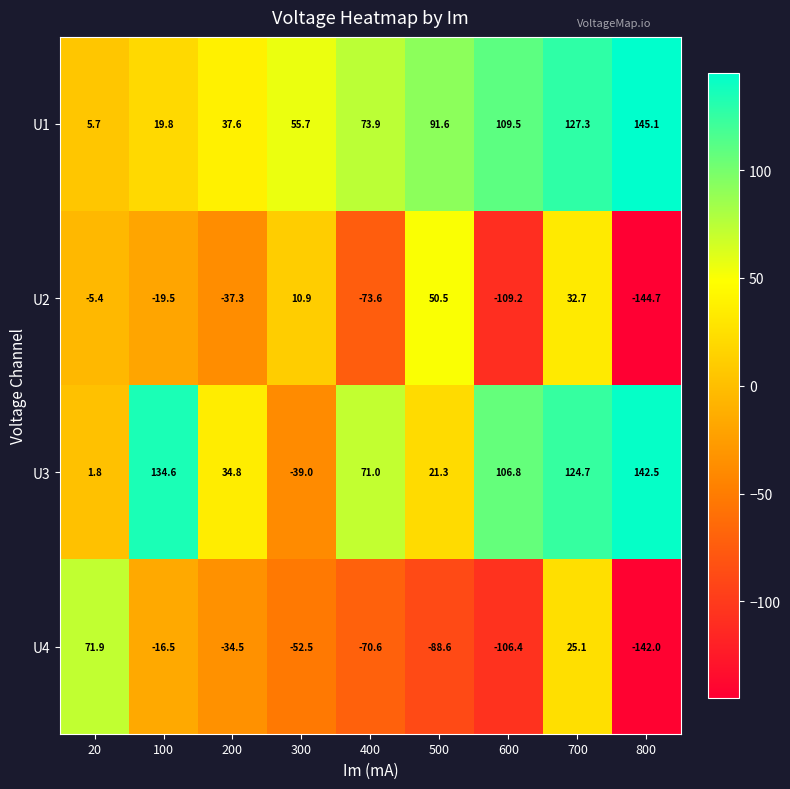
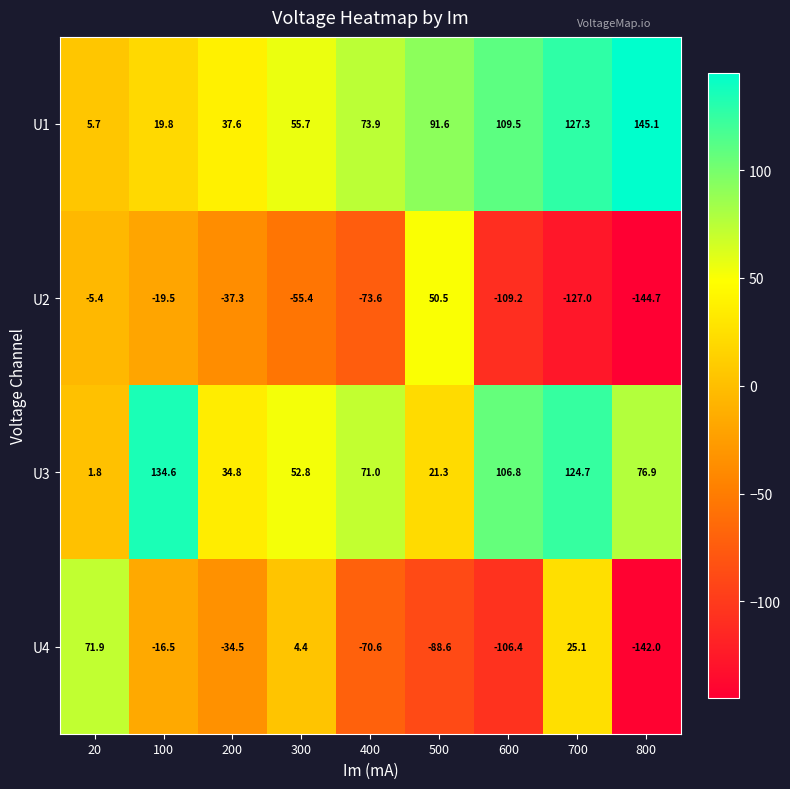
U2, 300: 10.9 -> -55.4
U2, 700: 32.7 -> -127.0
U3, 300: -39.0 -> 52.8
U3, 800: 142.5 -> 76.9
U4, 300: -52.5 -> 4.4
